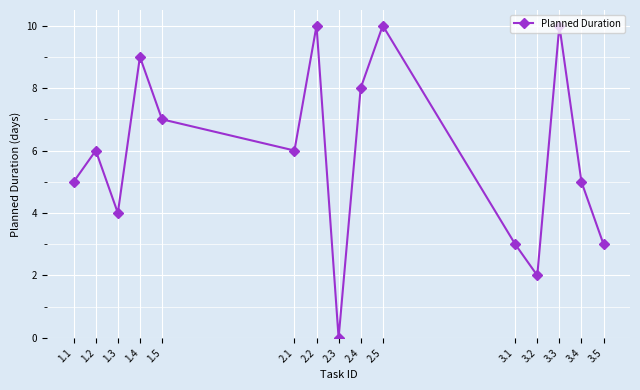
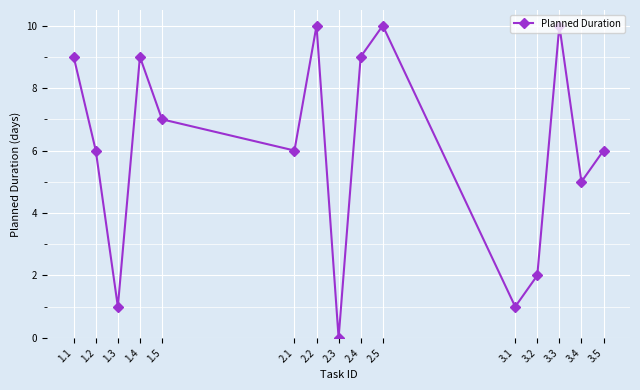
1.1: 5 -> 9
1.3: 4 -> 1
2.4: 8 -> 9
3.1: 3 -> 1
3.5: 3 -> 6
